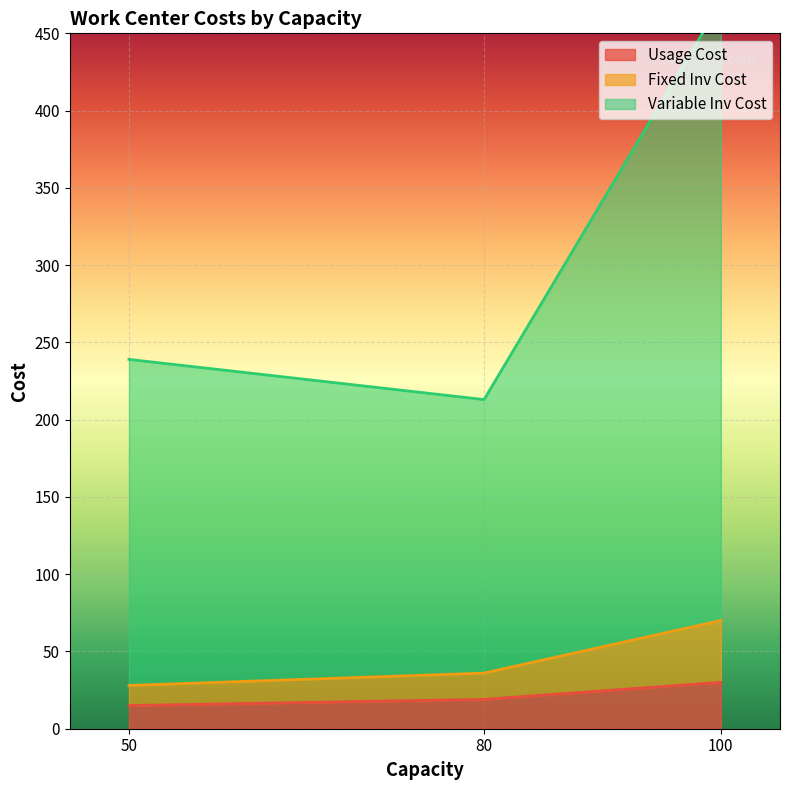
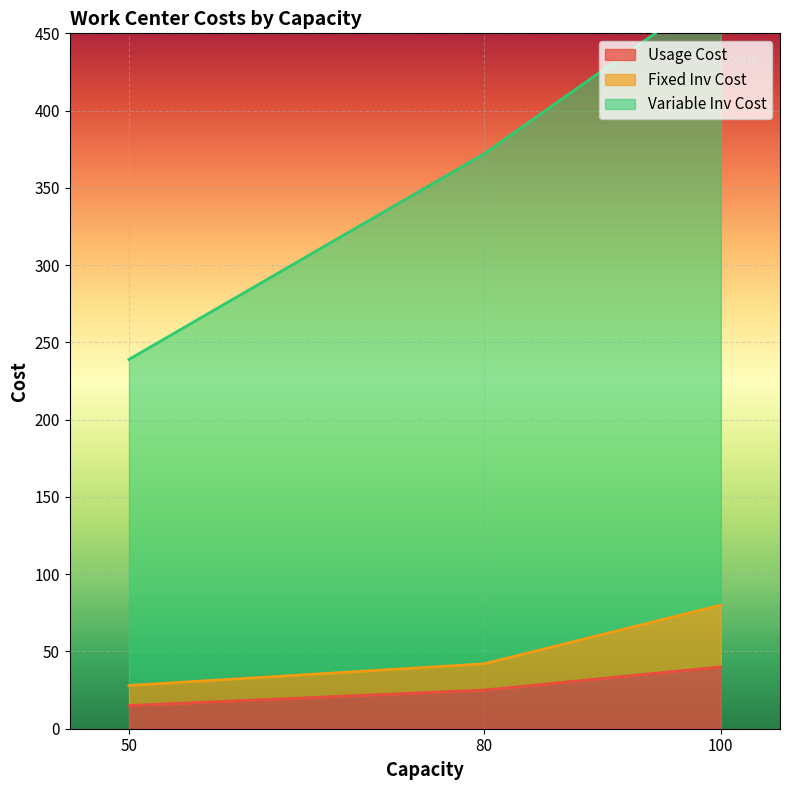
Usage Cost, 80: 19 -> 25
Variable Inv Cost, 80: 177 -> 330
Usage Cost, 100: 30 -> 40
